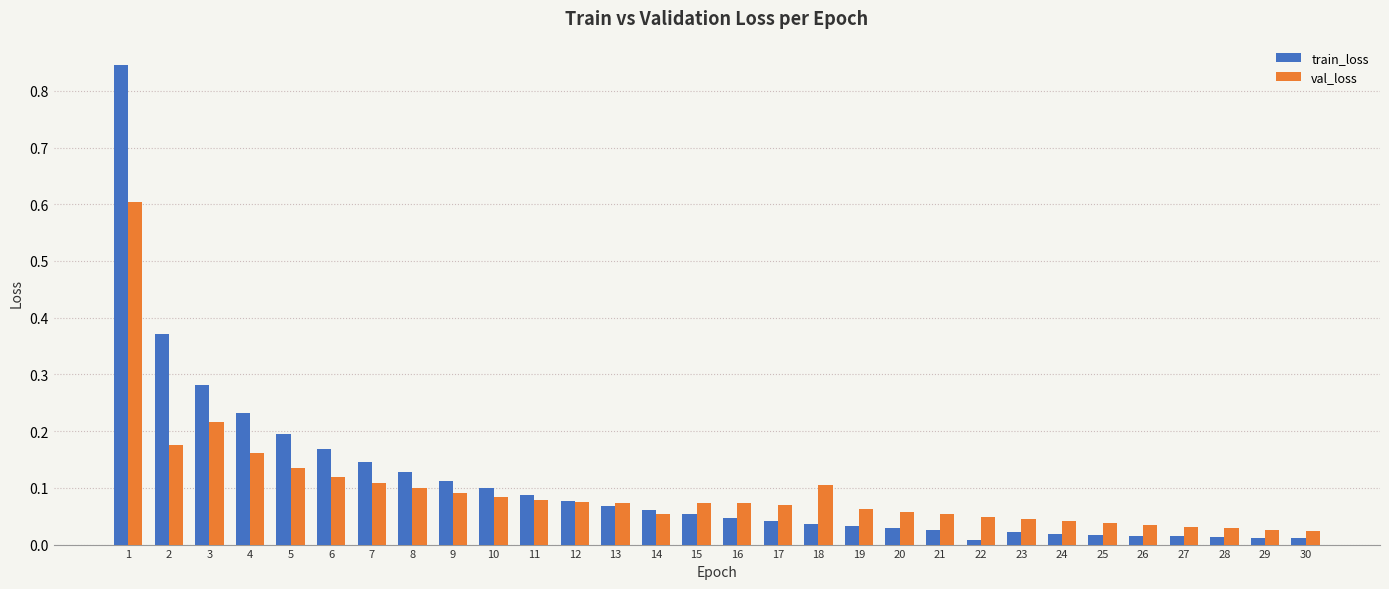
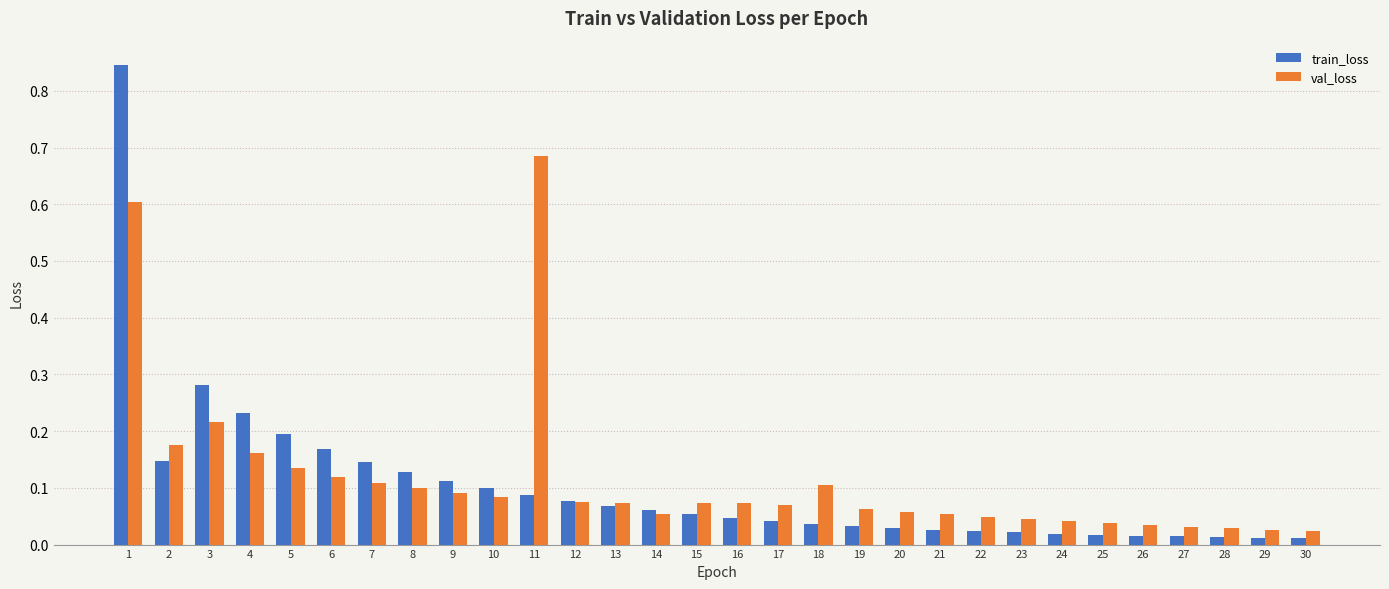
train_loss, 2: 0.37 -> 0.15
val_loss, 11: 0.08 -> 0.68
train_loss, 22: 0.01 -> 0.02
